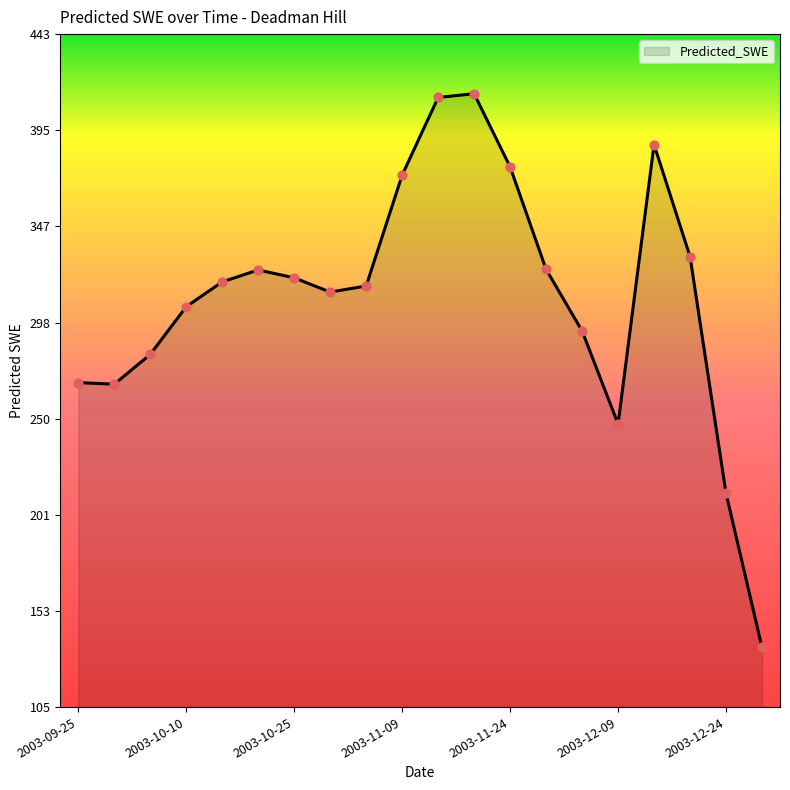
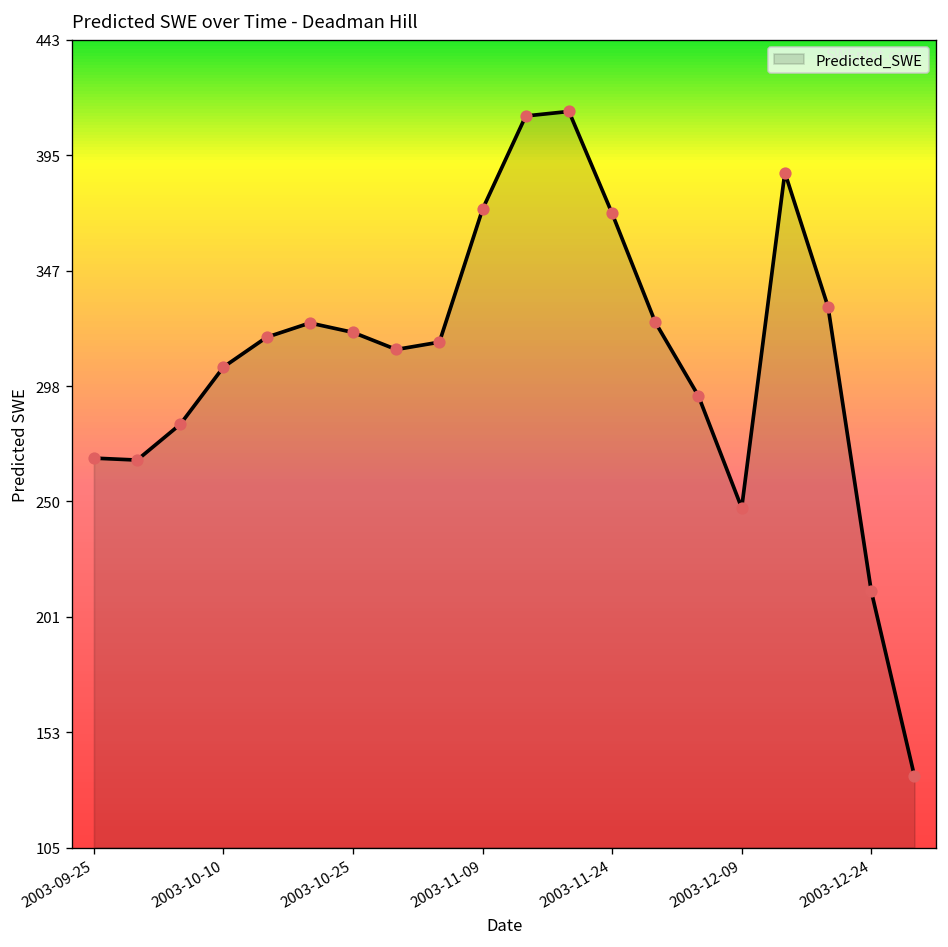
2003-11-24: 377 -> 371
